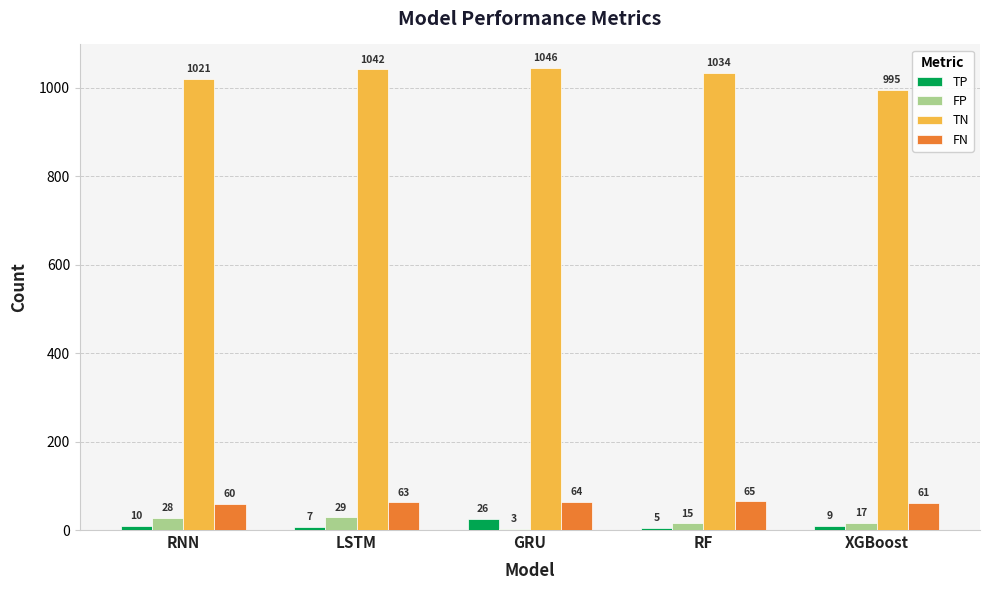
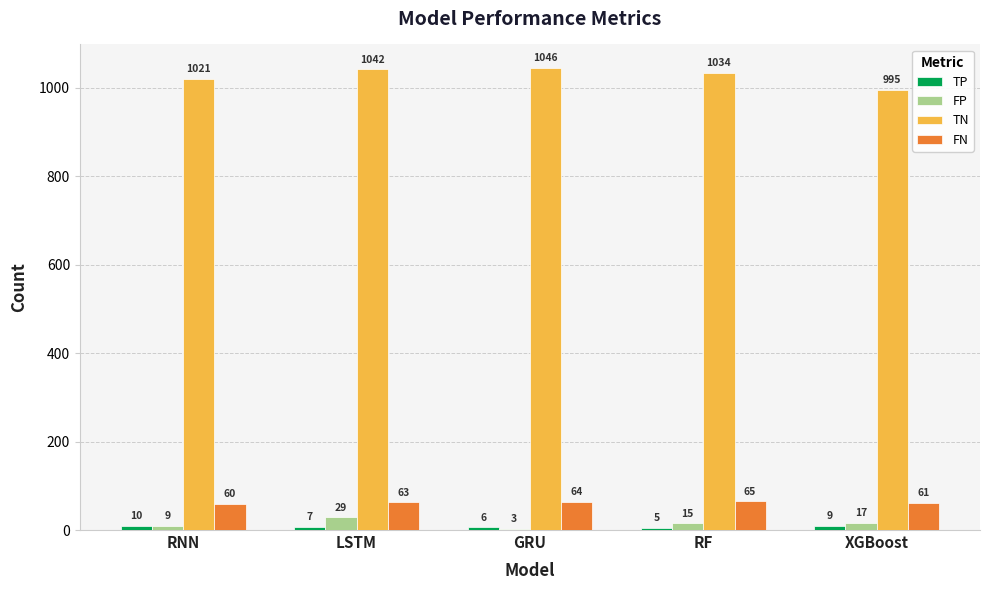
FP, RNN: 28 -> 9
TP, GRU: 26 -> 6
